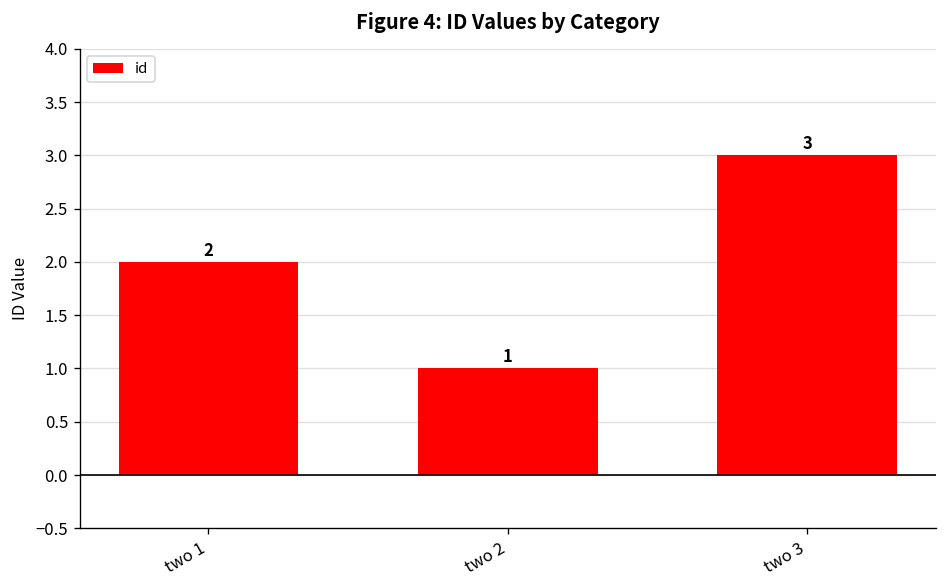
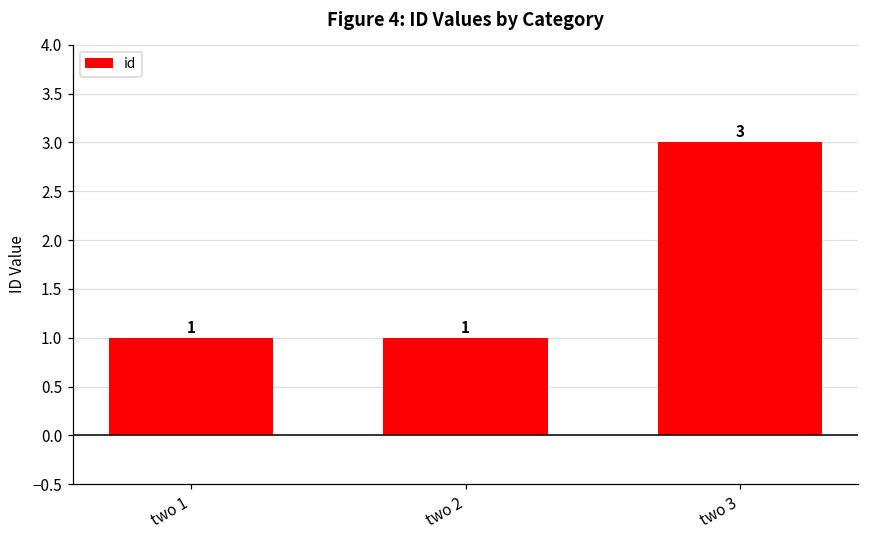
two 1: 2 -> 1
